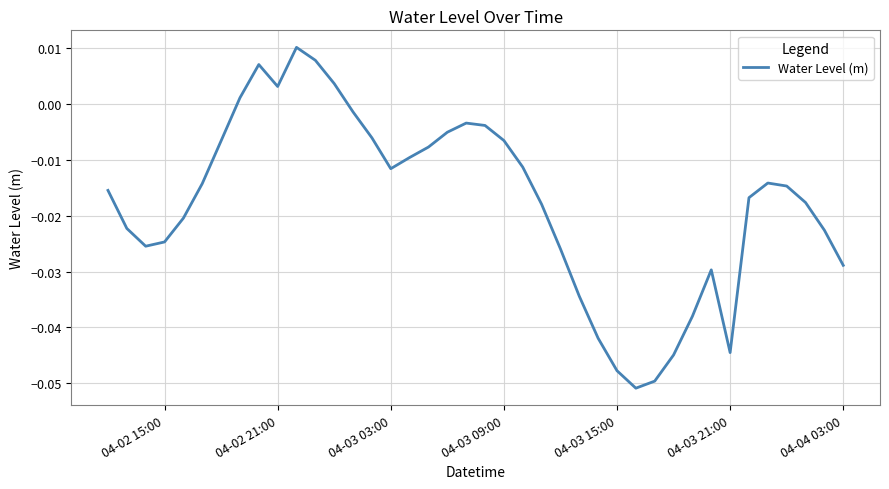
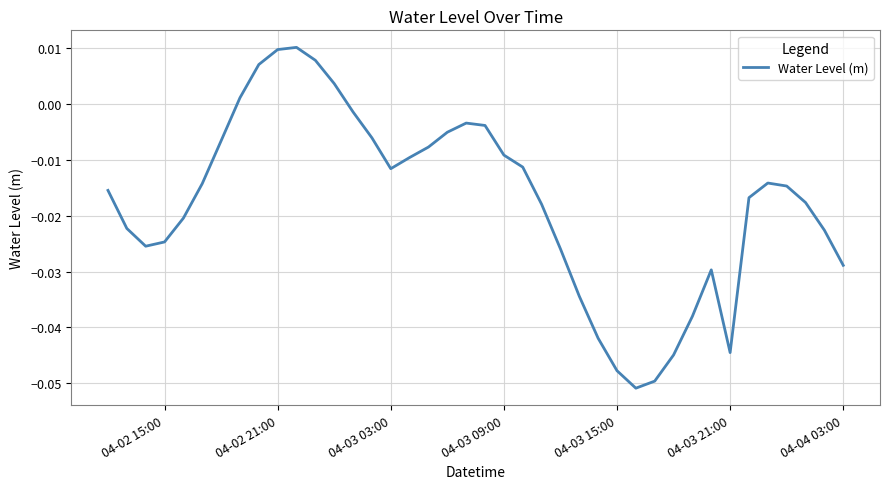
04-02 21:00: 0.003 -> 0.010
04-03 09:00: -0.007 -> -0.009
